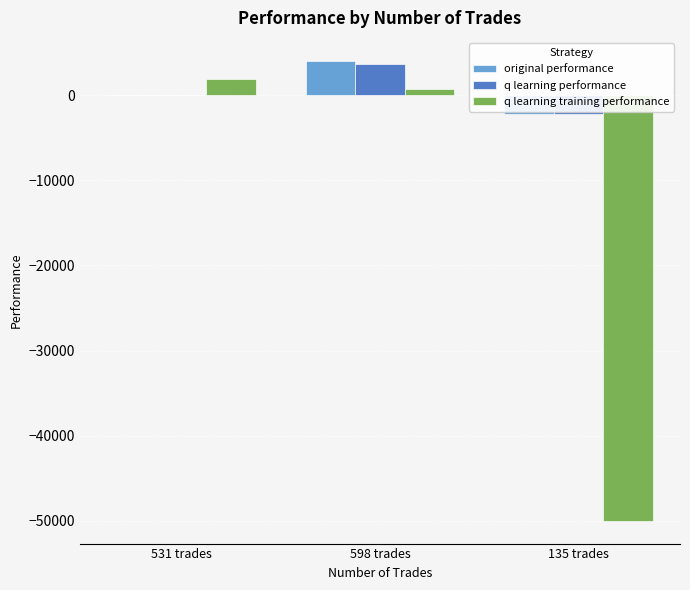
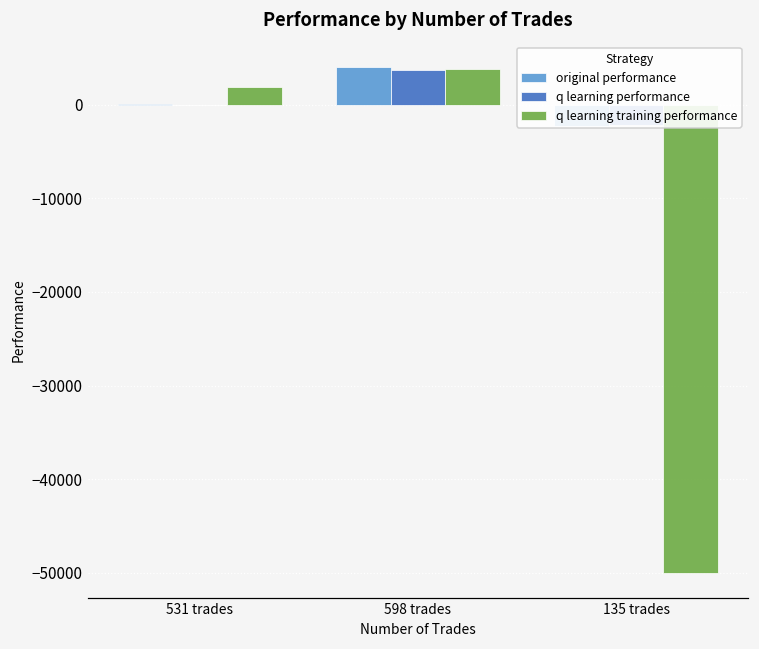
q learning training performance, 598 trades: 1000 -> 4000
